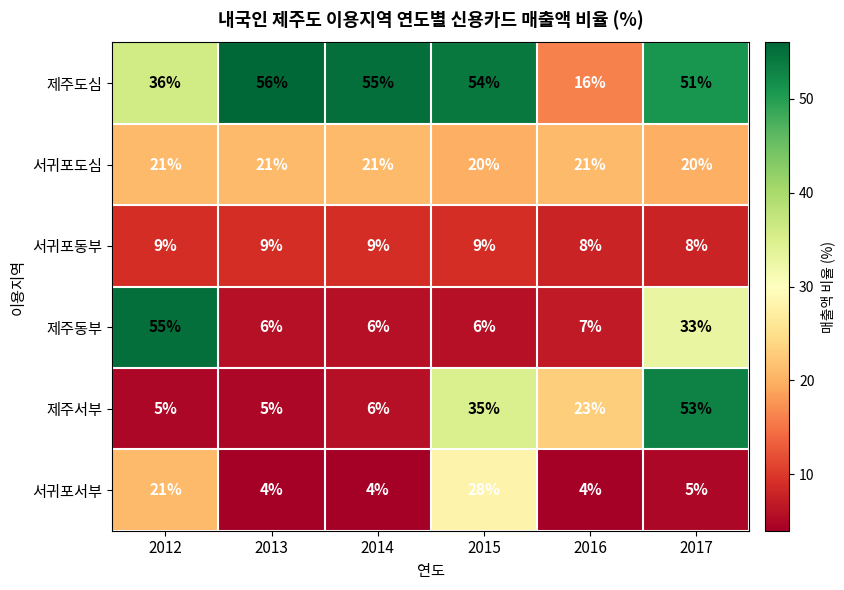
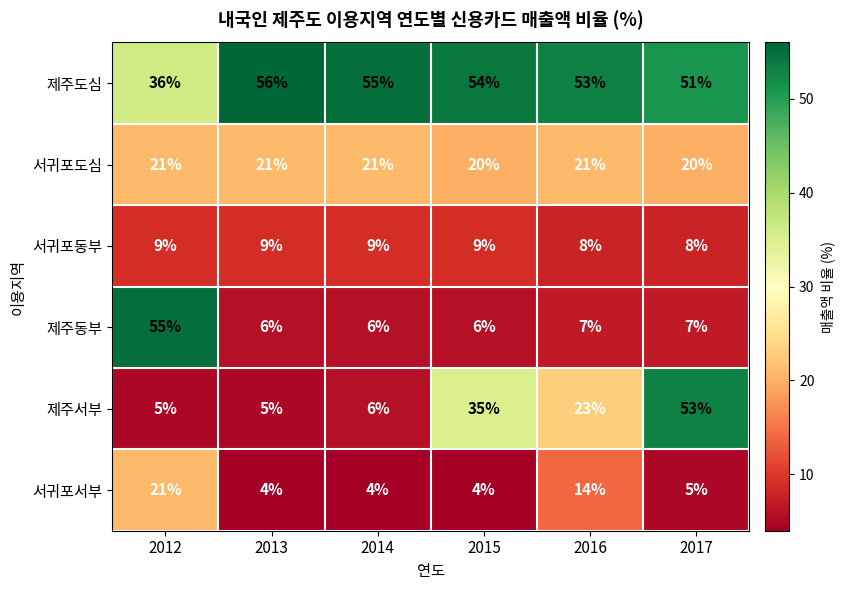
제주도심, 2016: 16% -> 53%
제주동부, 2017: 33% -> 7%
서귀포서부, 2015: 28% -> 4%
서귀포서부, 2016: 4% -> 14%
